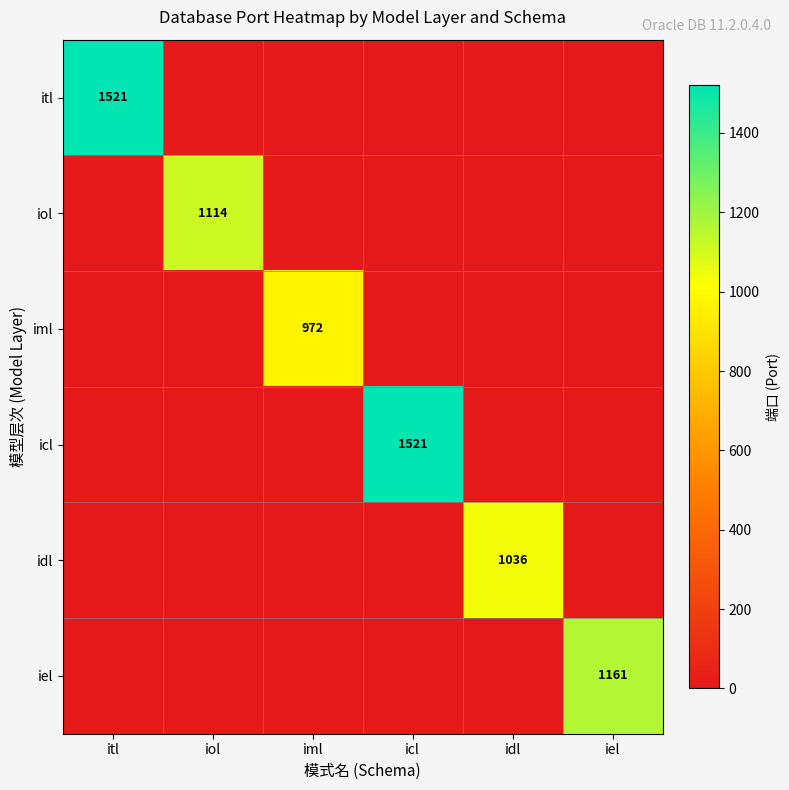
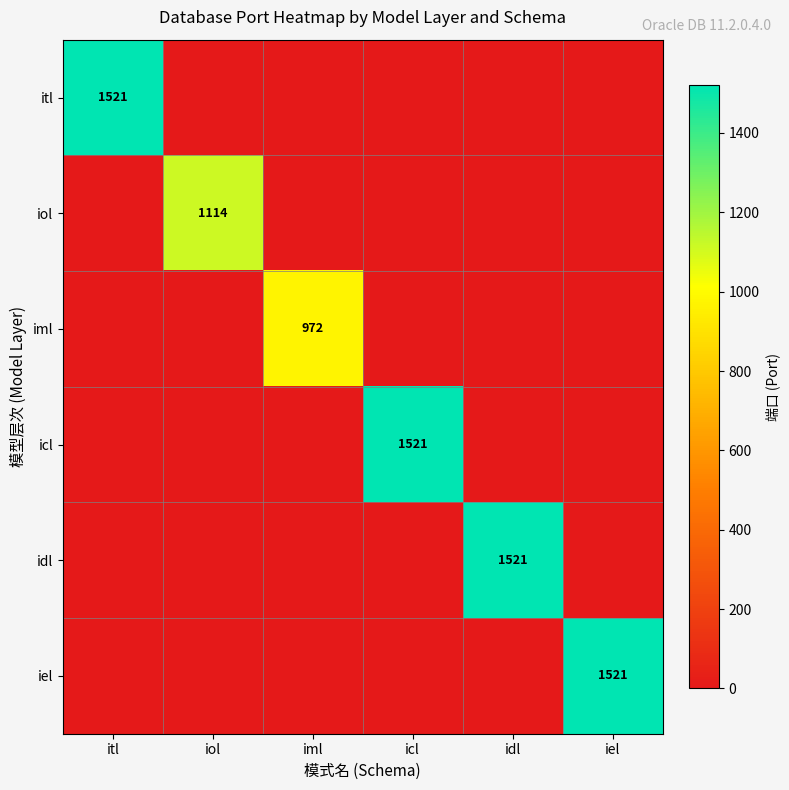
idl, idl: 1036 -> 1521
iel, iel: 1161 -> 1521
